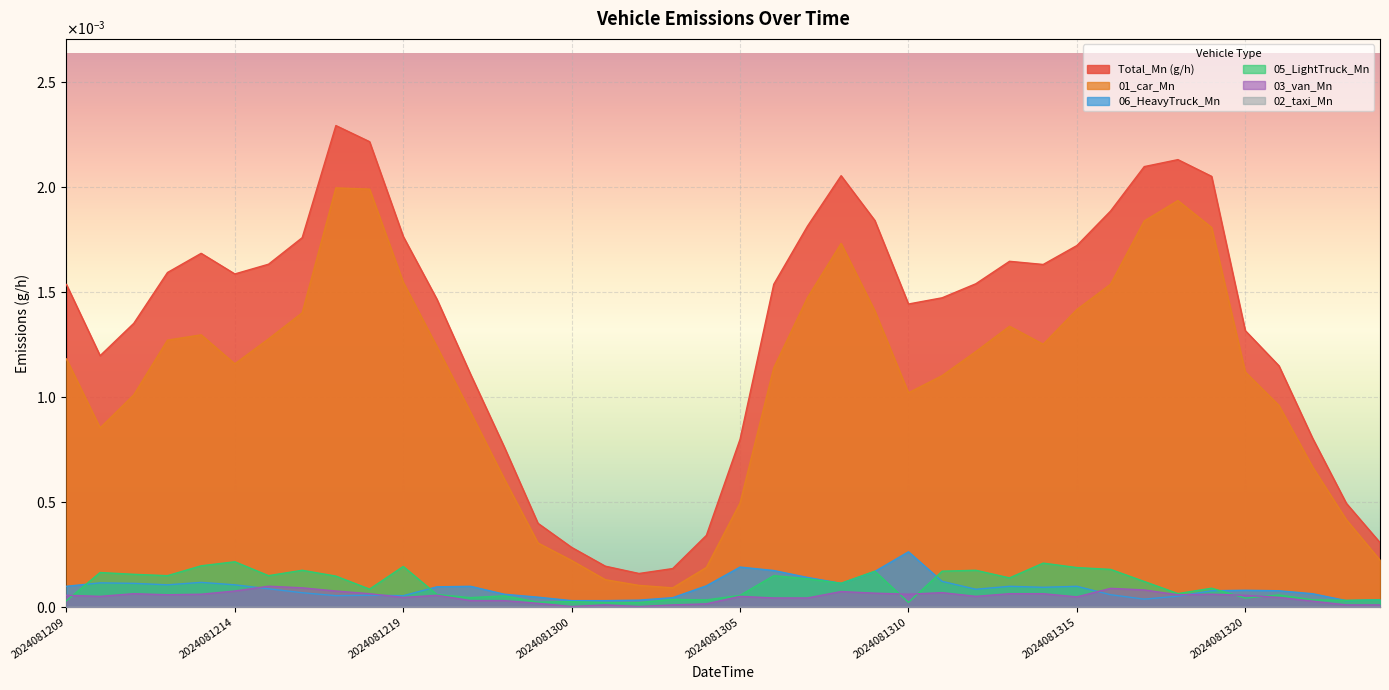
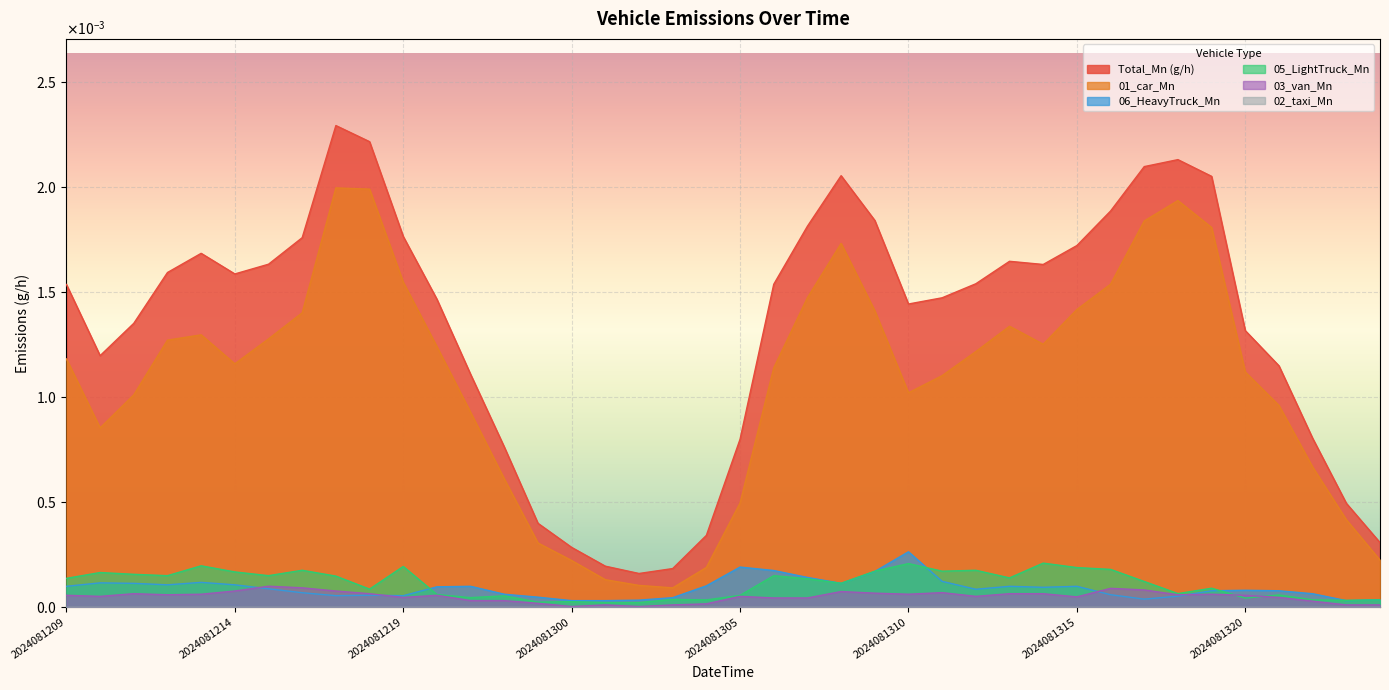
05_LightTruck_Mn, 2024081209: 0.00003 -> 0.00014
05_LightTruck_Mn, 2024081214: 0.00022 -> 0.00017
05_LightTruck_Mn, 2024081310: 0.00002 -> 0.00021
